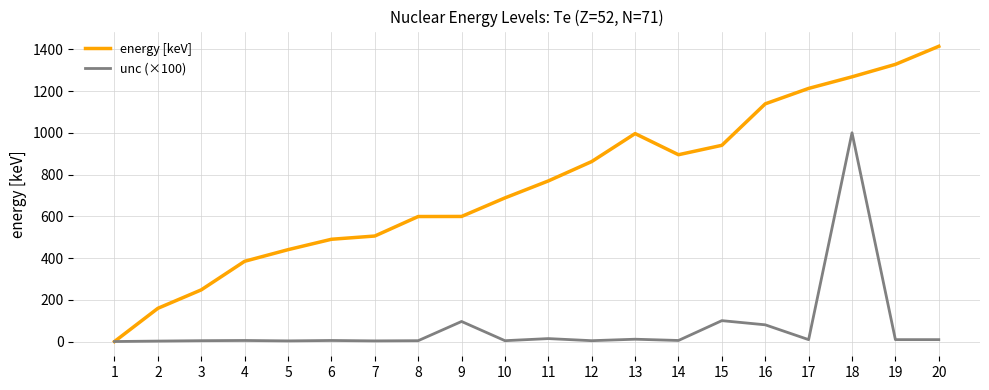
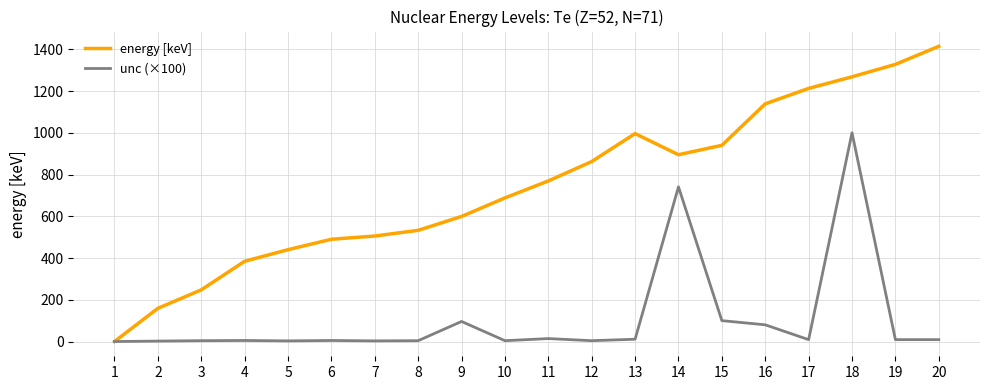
energy [keV], 8: 600 -> 530
unc (×100), 14: 10 -> 740
